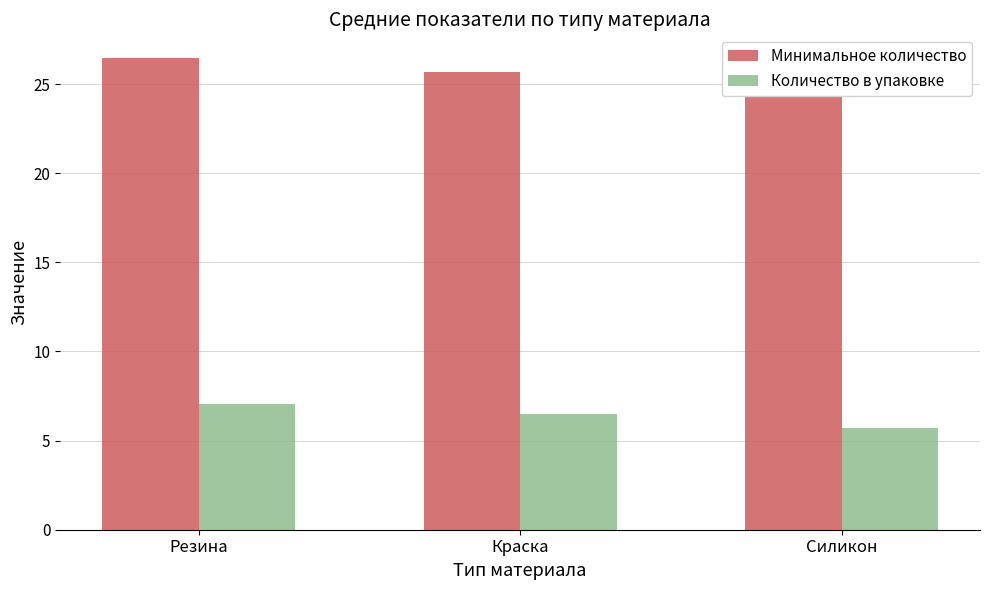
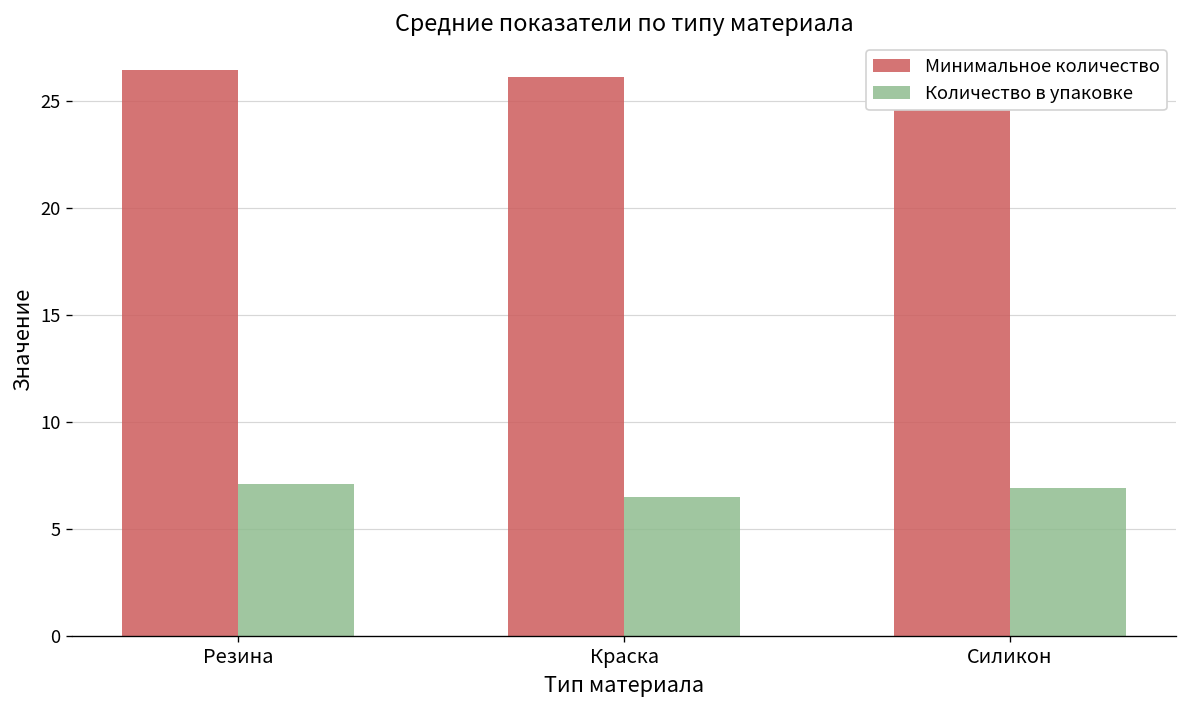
Минимальное количество, Краска: 25.7 -> 26.1
Количество в упаковке, Силикон: 5.7 -> 6.9
